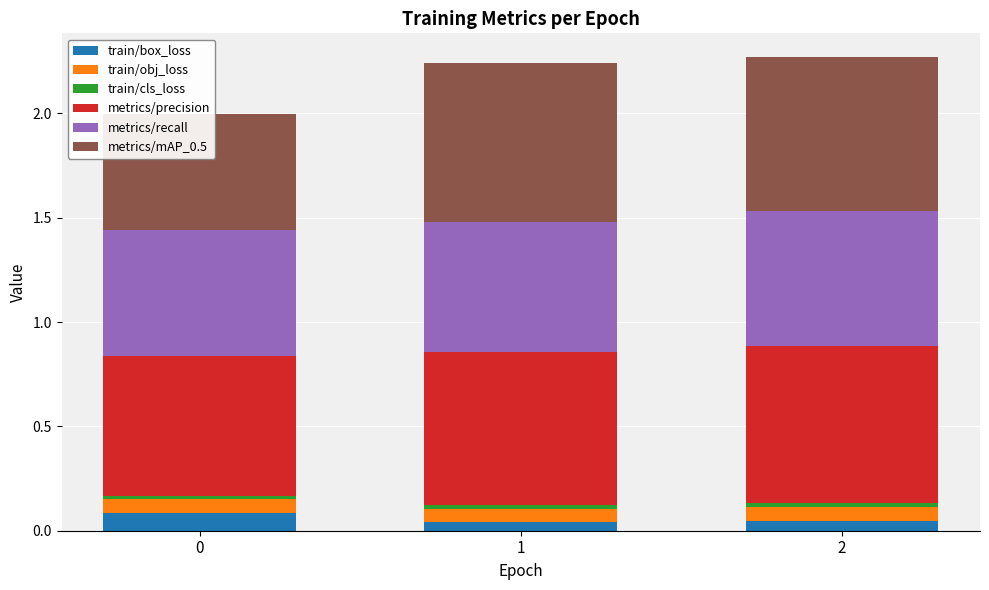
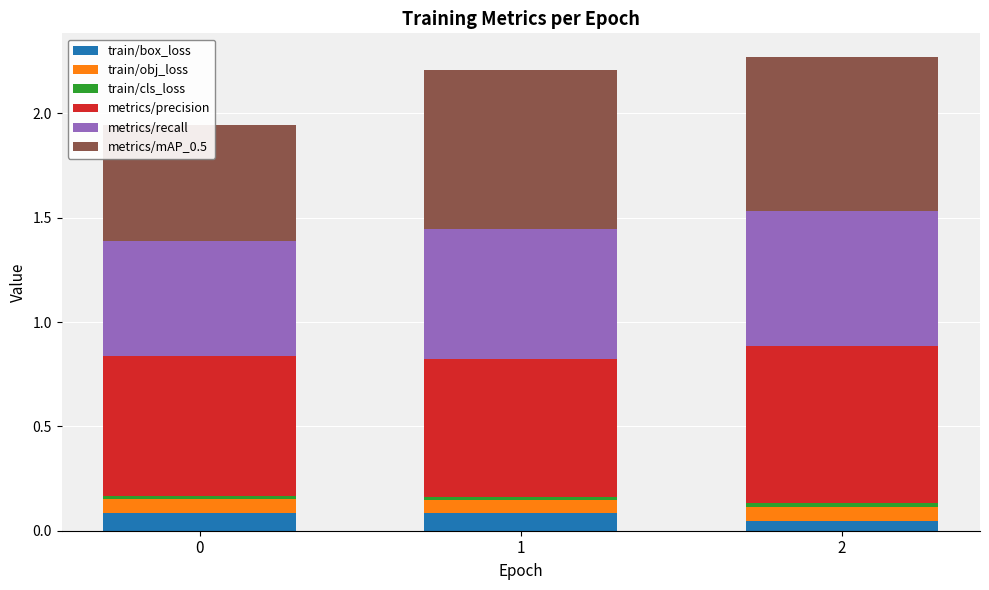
metrics/recall, 0: 0.60 -> 0.55
train/box_loss, 1: 0.04 -> 0.08
metrics/precision, 1: 0.73 -> 0.66
